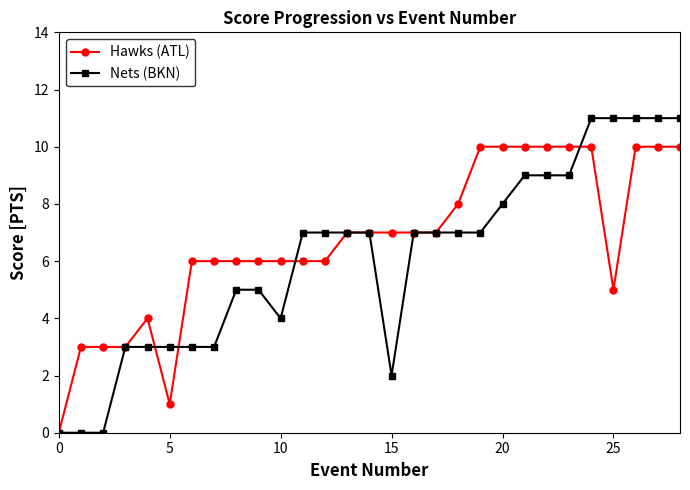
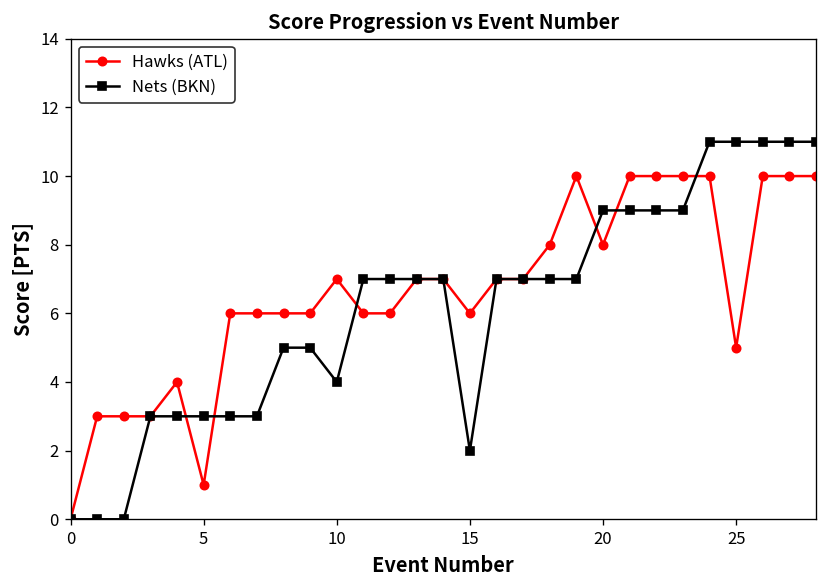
Hawks (ATL), 10: 6 -> 7
Hawks (ATL), 15: 7 -> 6
Hawks (ATL), 20: 10 -> 8
Nets (BKN), 20: 8 -> 9
